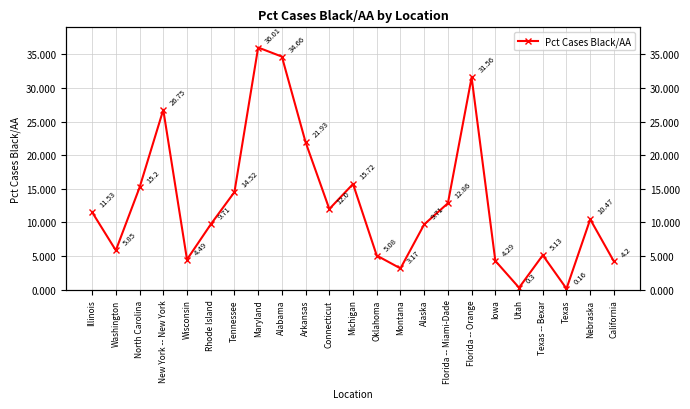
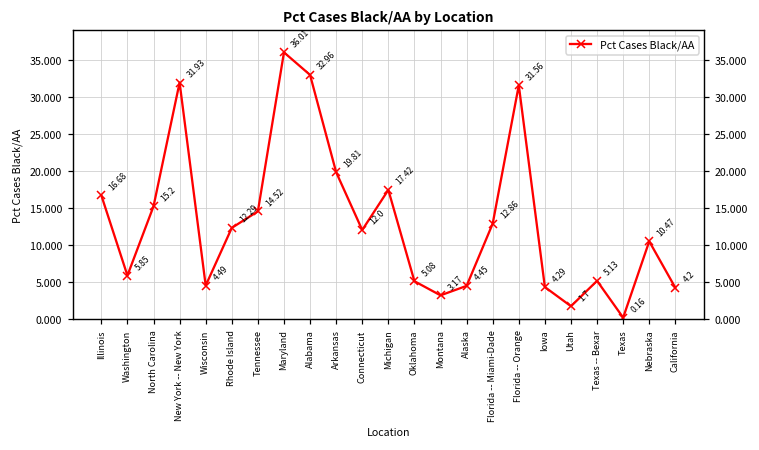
Illinois: 11.53 -> 16.68
New York -- New York: 26.75 -> 31.93
Rhode Island: 9.71 -> 12.29
Alabama: 34.66 -> 32.96
Arkansas: 21.93 -> 19.81
Michigan: 15.72 -> 17.42
Alaska: 9.71 -> 4.45
Utah: 0.3 -> 1.7
